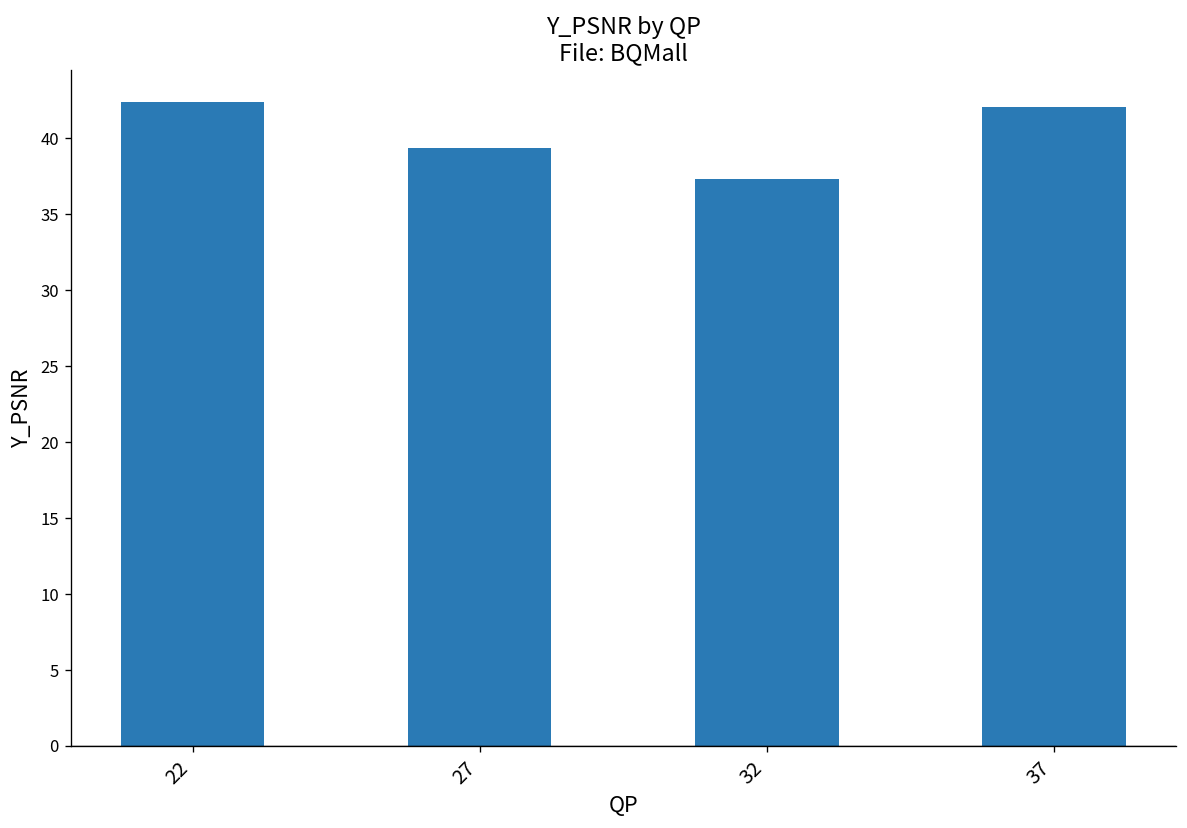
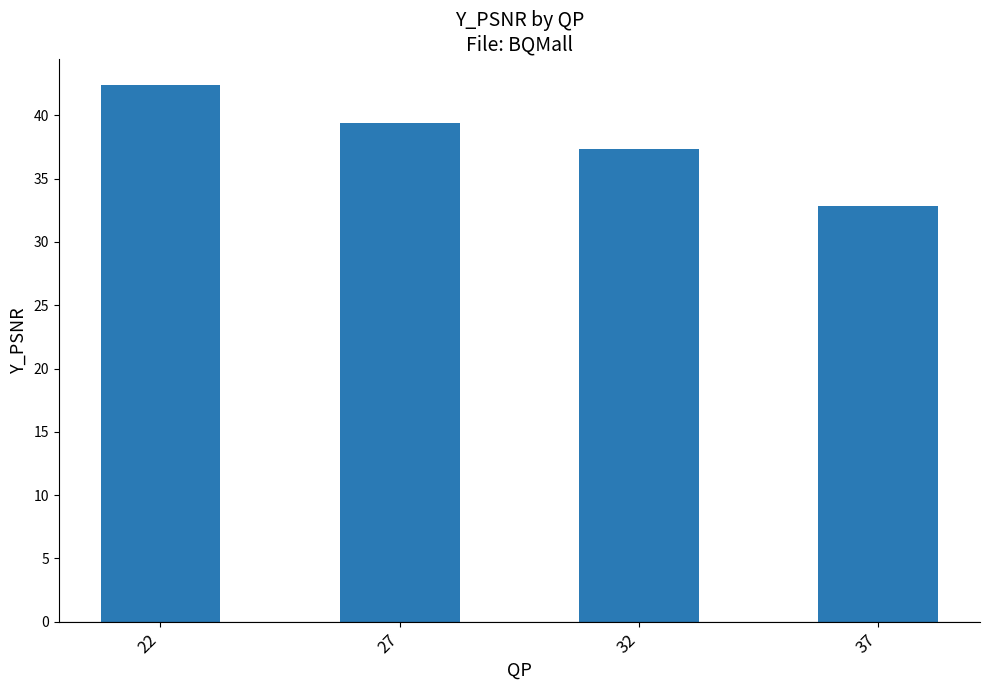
37: 42.1 -> 32.9
